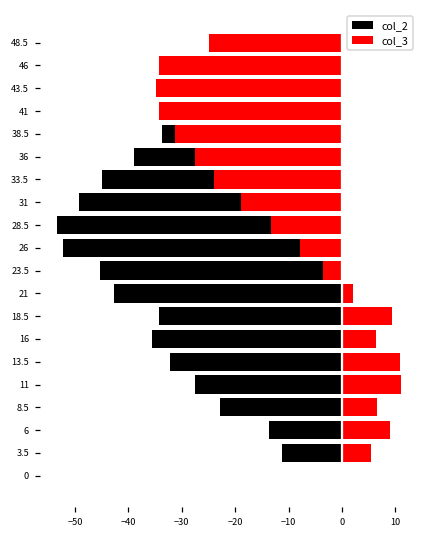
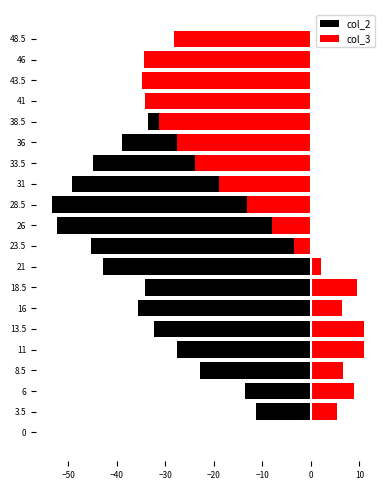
col_3, 48.5: -25 -> -28
